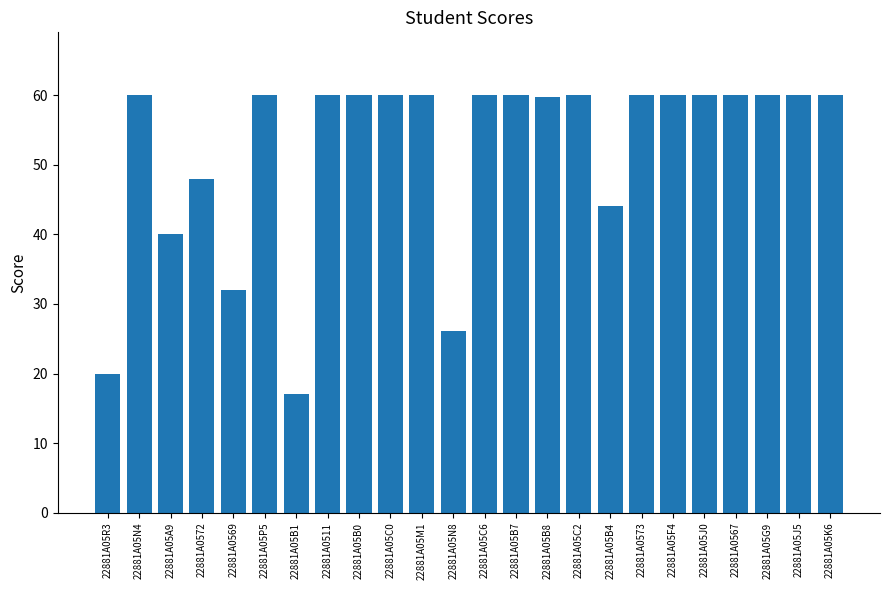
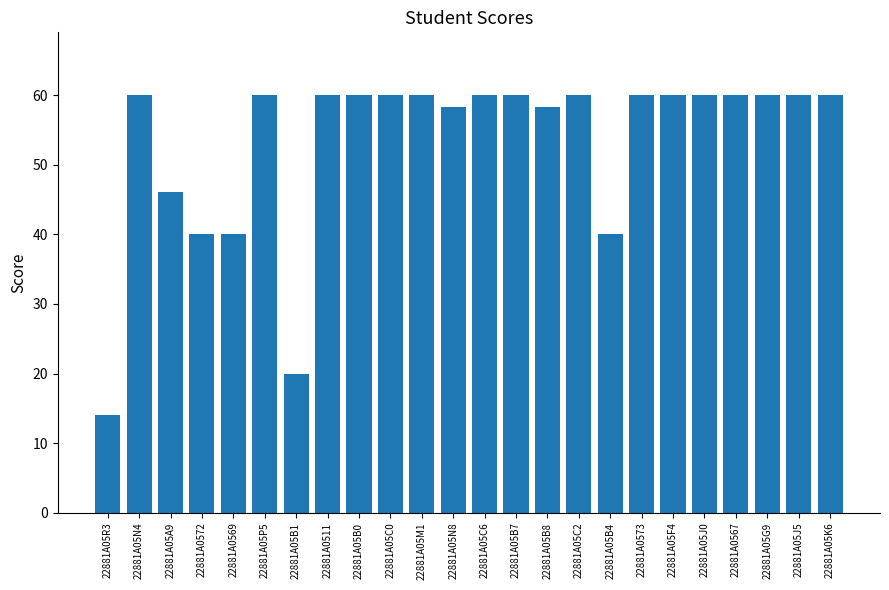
22881A05R3: 20 -> 14
22881A05A9: 40 -> 46
22881A0572: 48 -> 40
22881A0569: 32 -> 40
22881A05B1: 17 -> 20
22881A05N8: 26 -> 58
22881A05B8: 60 -> 58
22881A05B4: 44 -> 40
